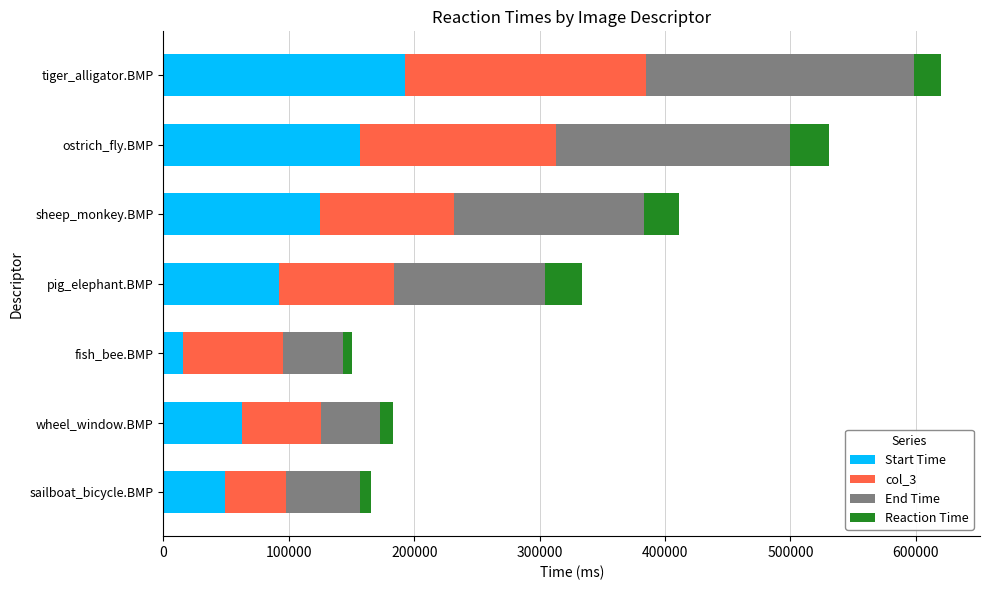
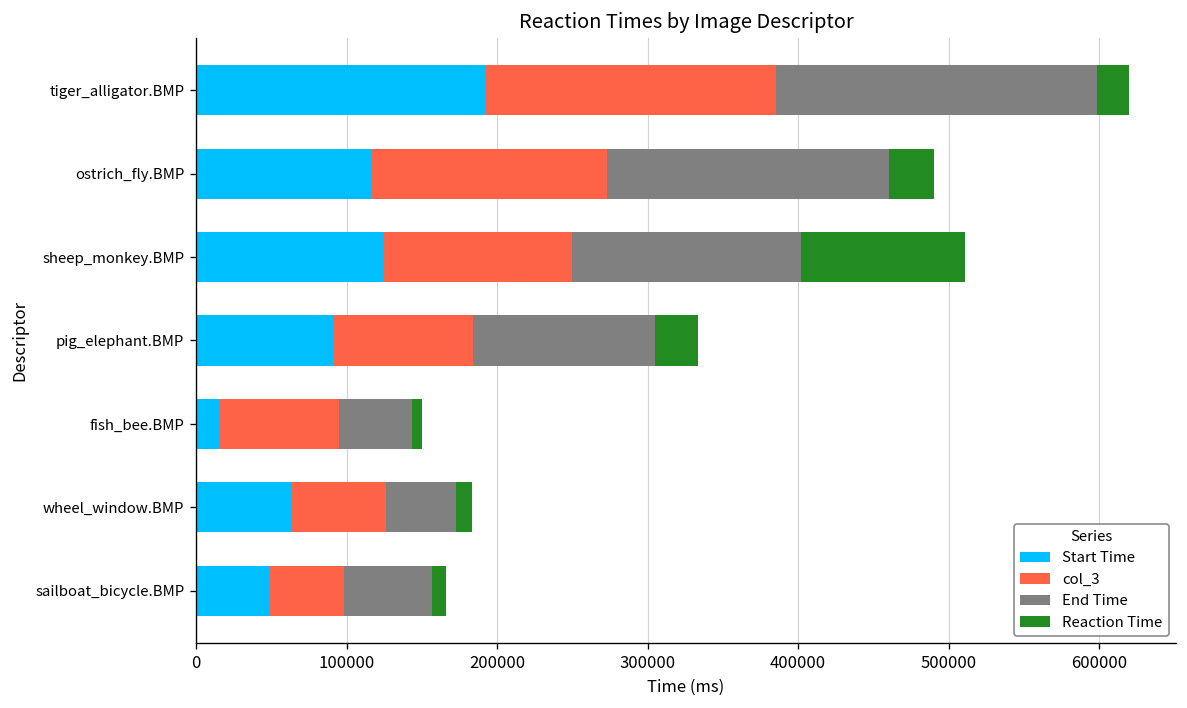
Start Time, ostrich_fly.BMP: 157000 -> 117000
col_3, sheep_monkey.BMP: 107000 -> 125000
Reaction Time, sheep_monkey.BMP: 27000 -> 109000
